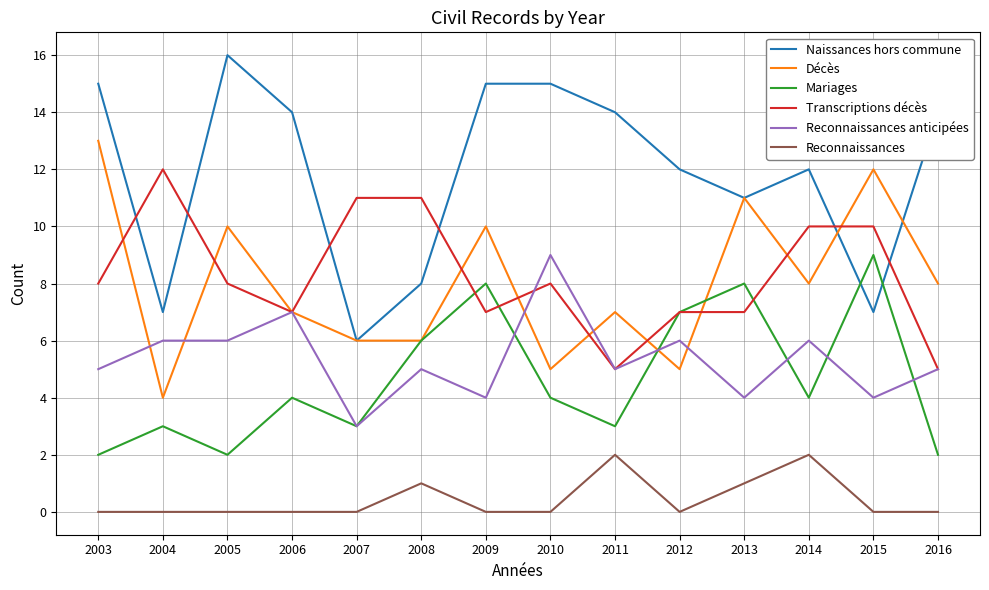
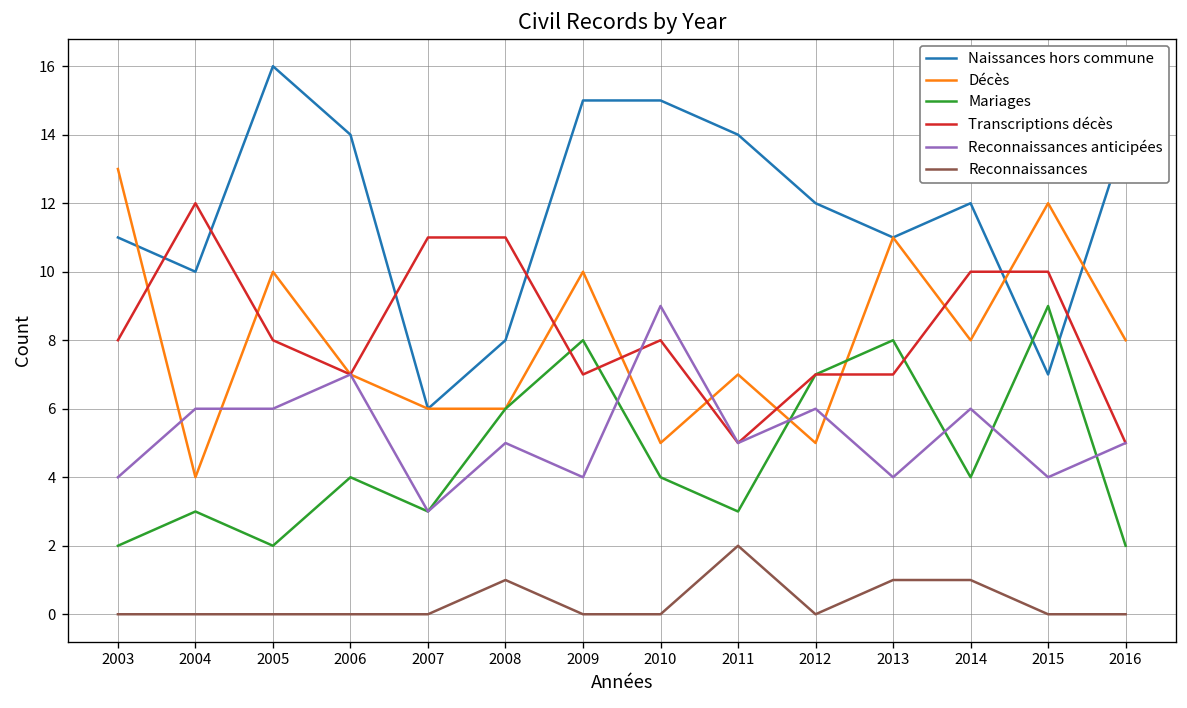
Naissances hors commune, 2003: 15 -> 11
Reconnaissances anticipées, 2003: 5 -> 4
Naissances hors commune, 2004: 7 -> 10
Reconnaissances, 2014: 2 -> 1
